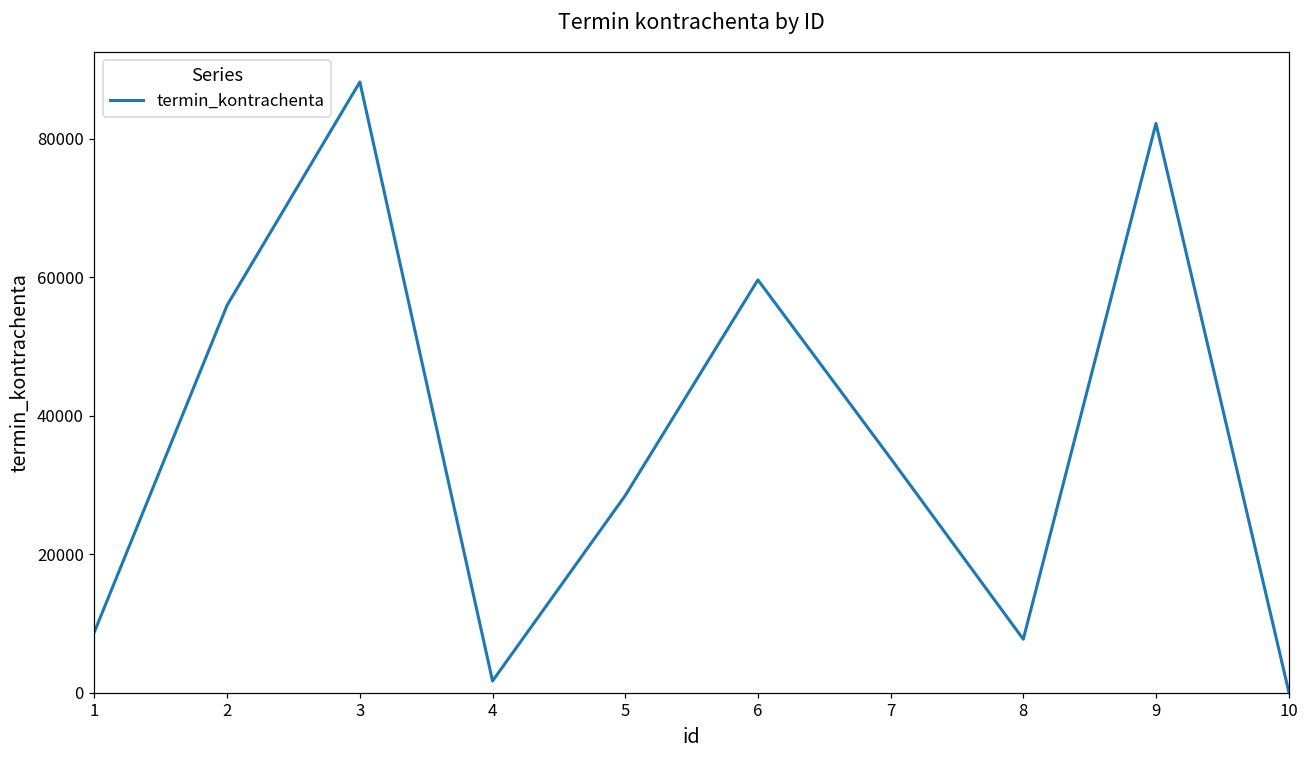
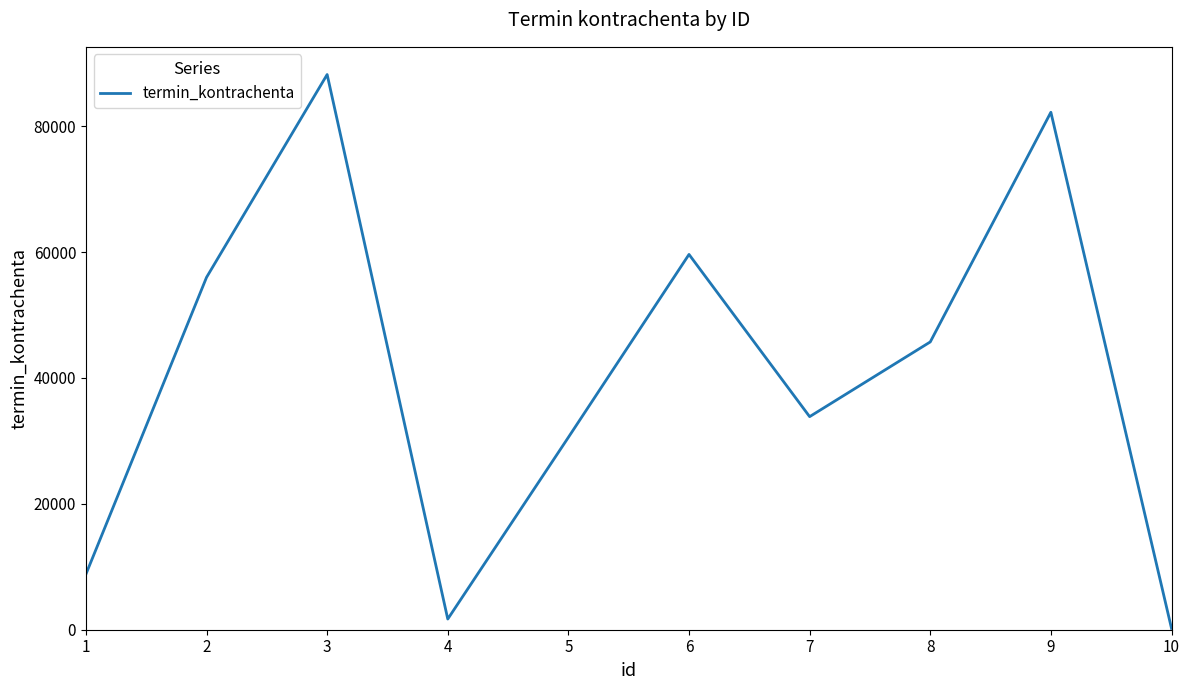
5: 28000 -> 31000
8: 8000 -> 46000
